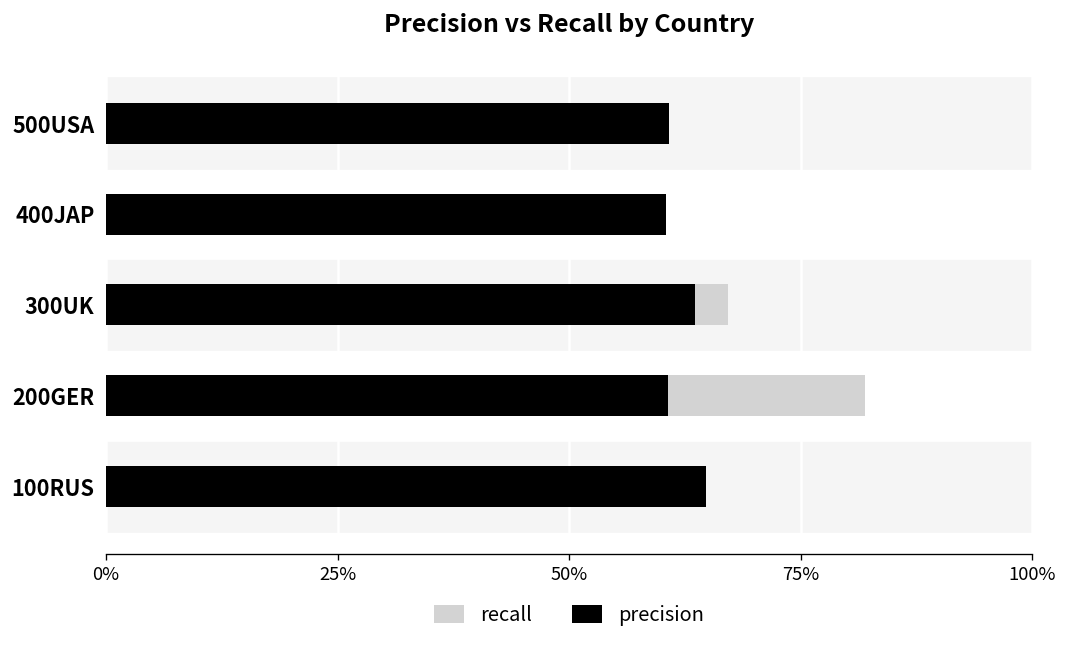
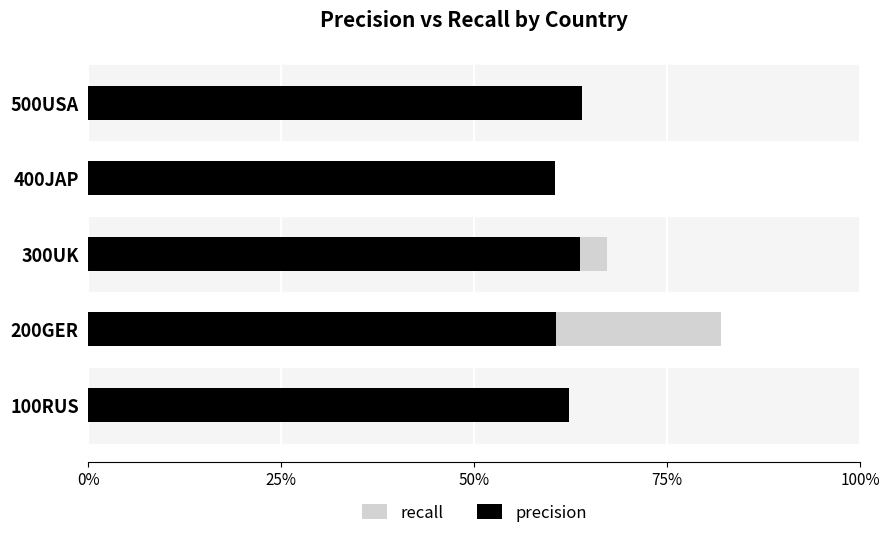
precision, 500USA: 61% -> 64%
precision, 100RUS: 65% -> 62%
